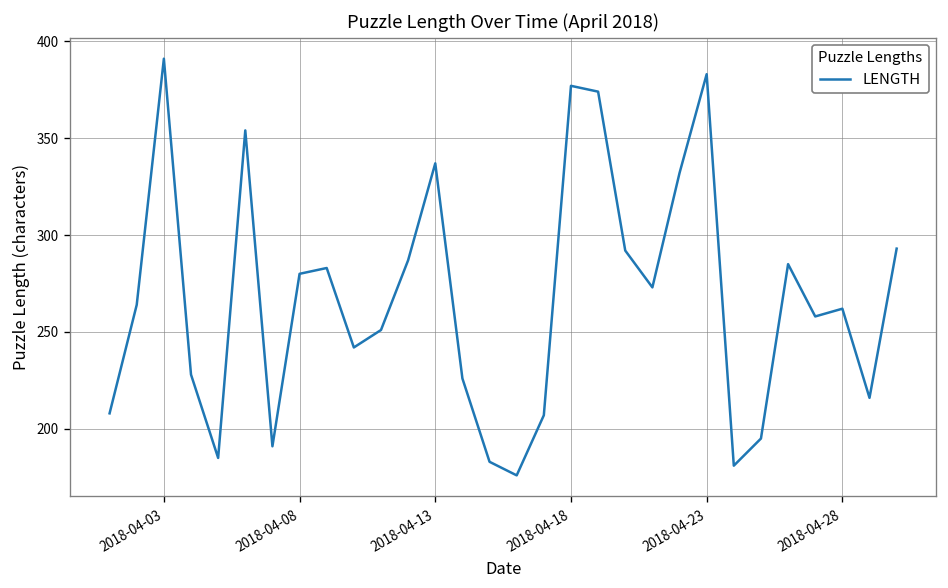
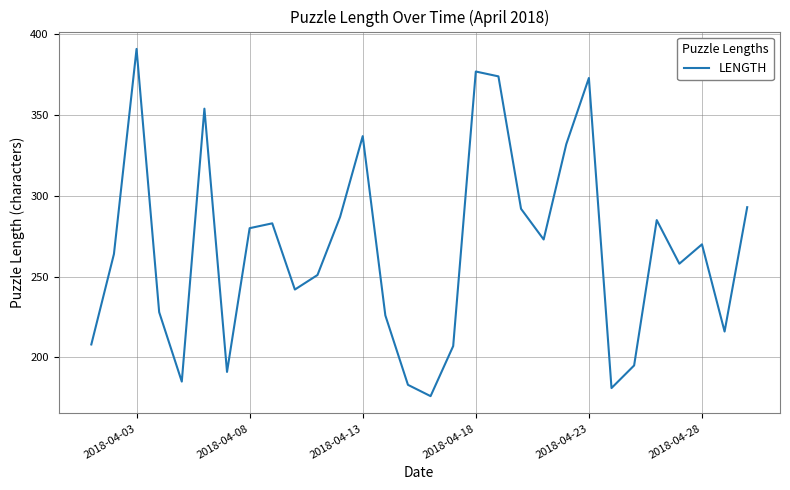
2018-04-23: 383 -> 373
2018-04-28: 262 -> 270
